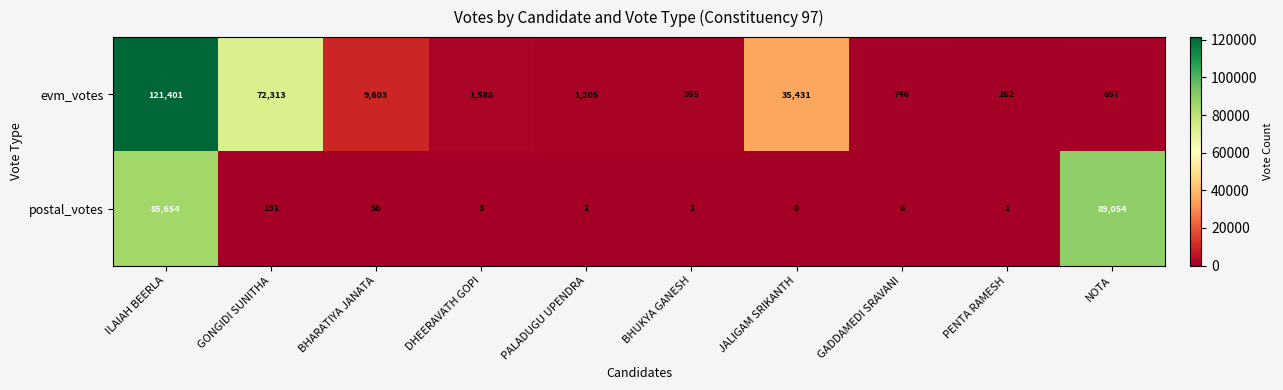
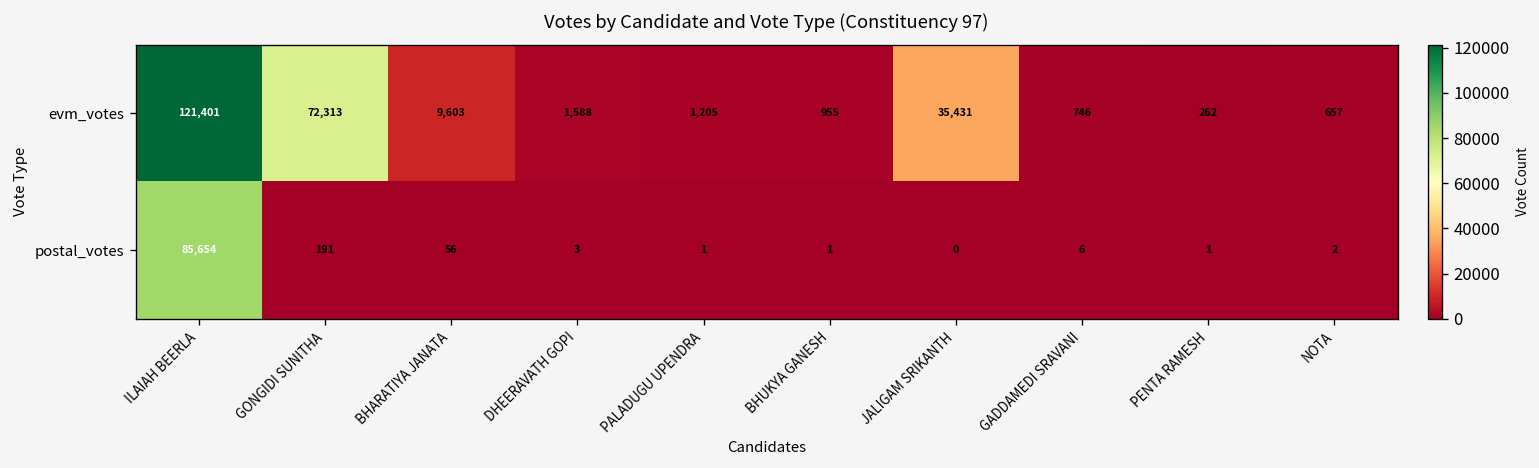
postal_votes, NOTA: 89,054 -> 2
